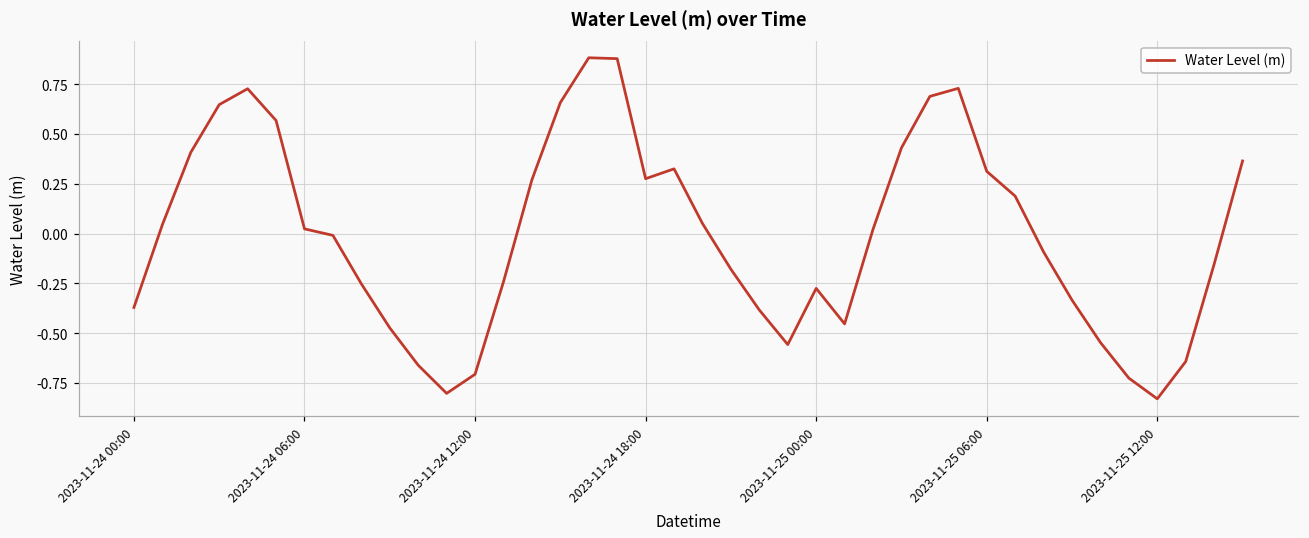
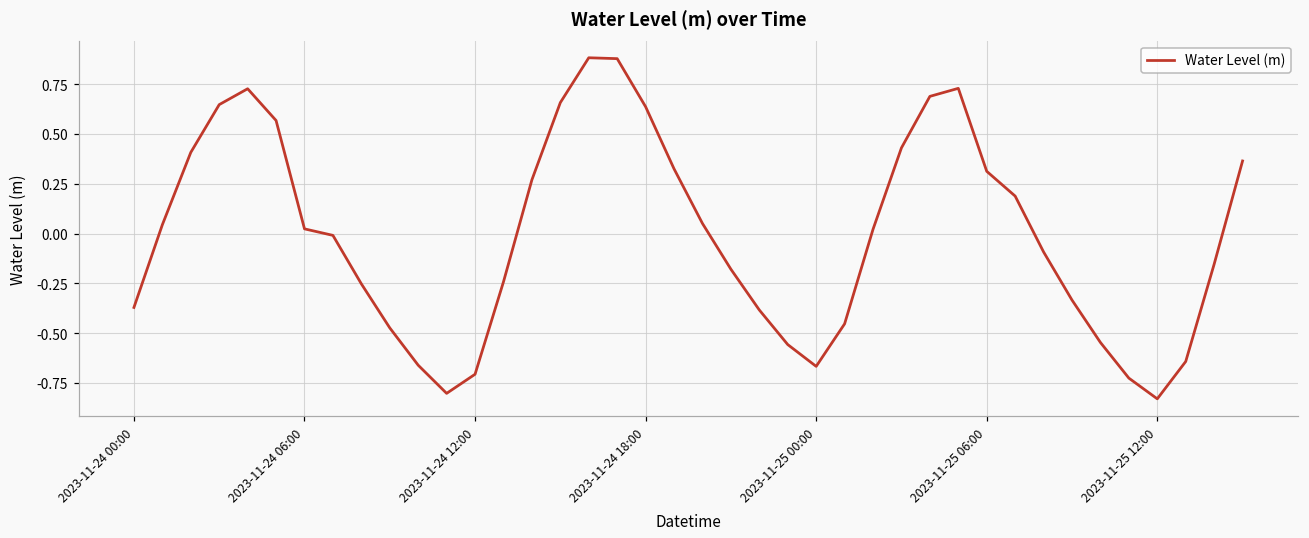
2023-11-24 18:00: 0.28 -> 0.64
2023-11-25 00:00: -0.28 -> -0.67
